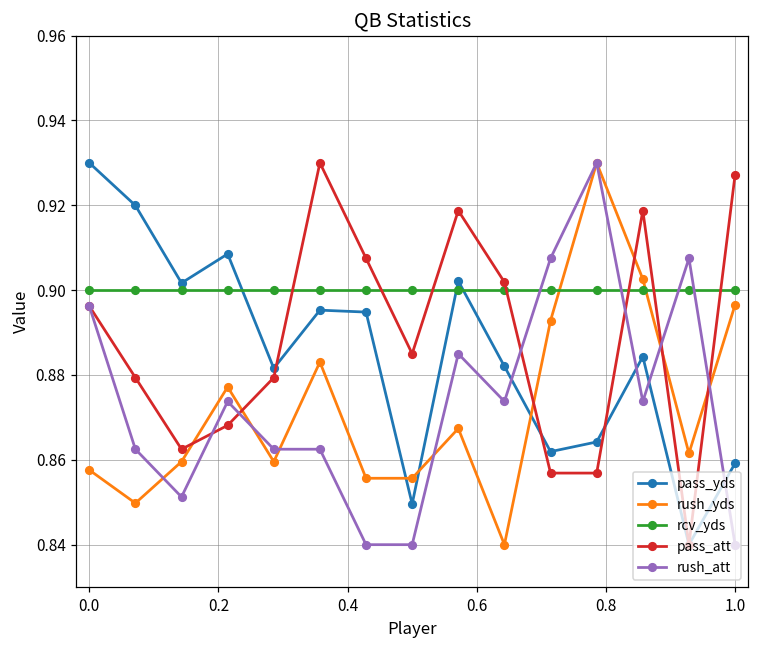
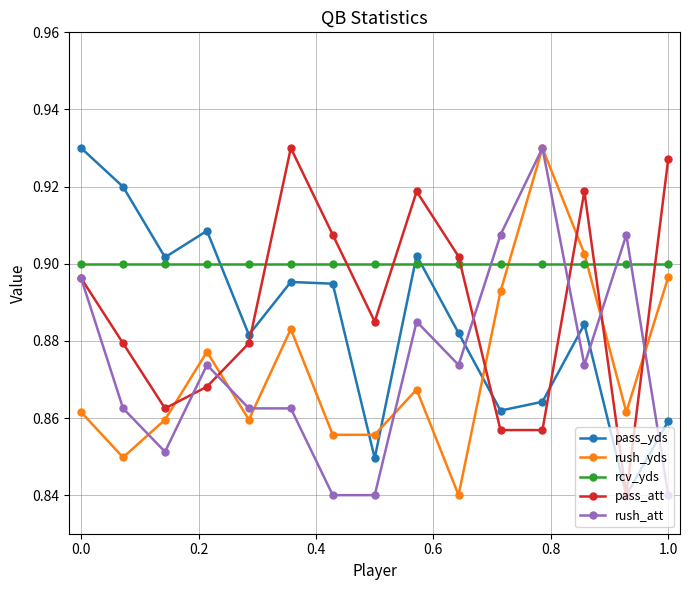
rush_yds, 0.0: 0.858 -> 0.862
